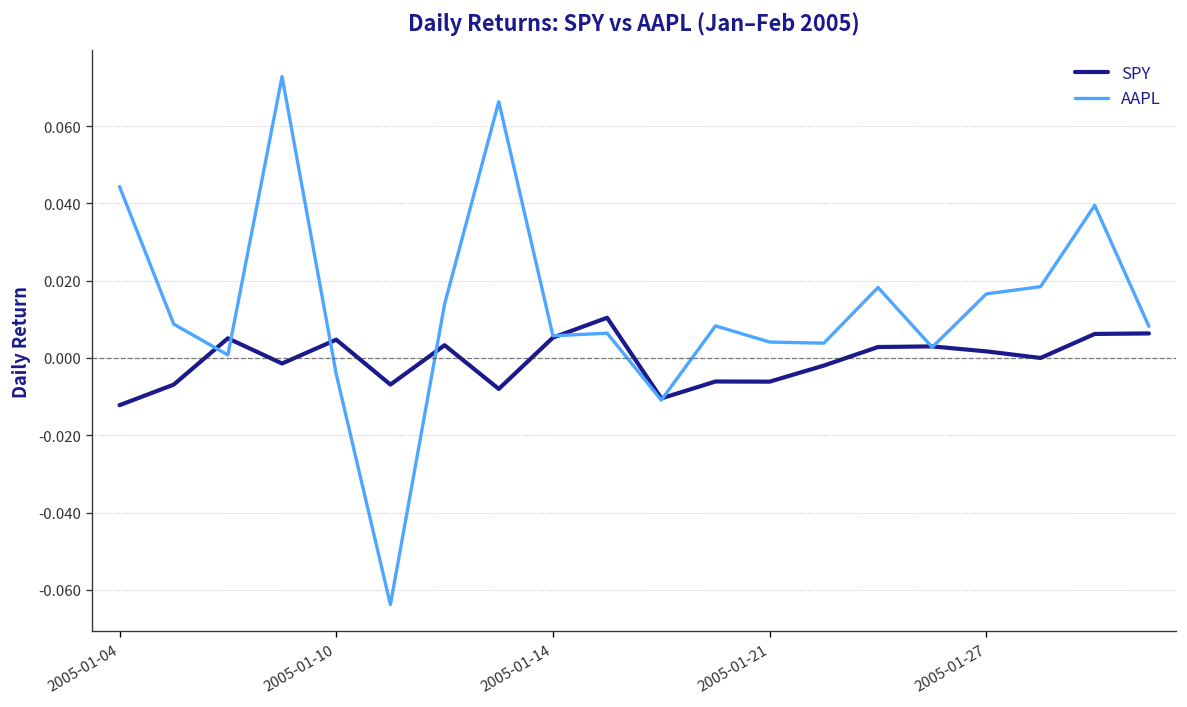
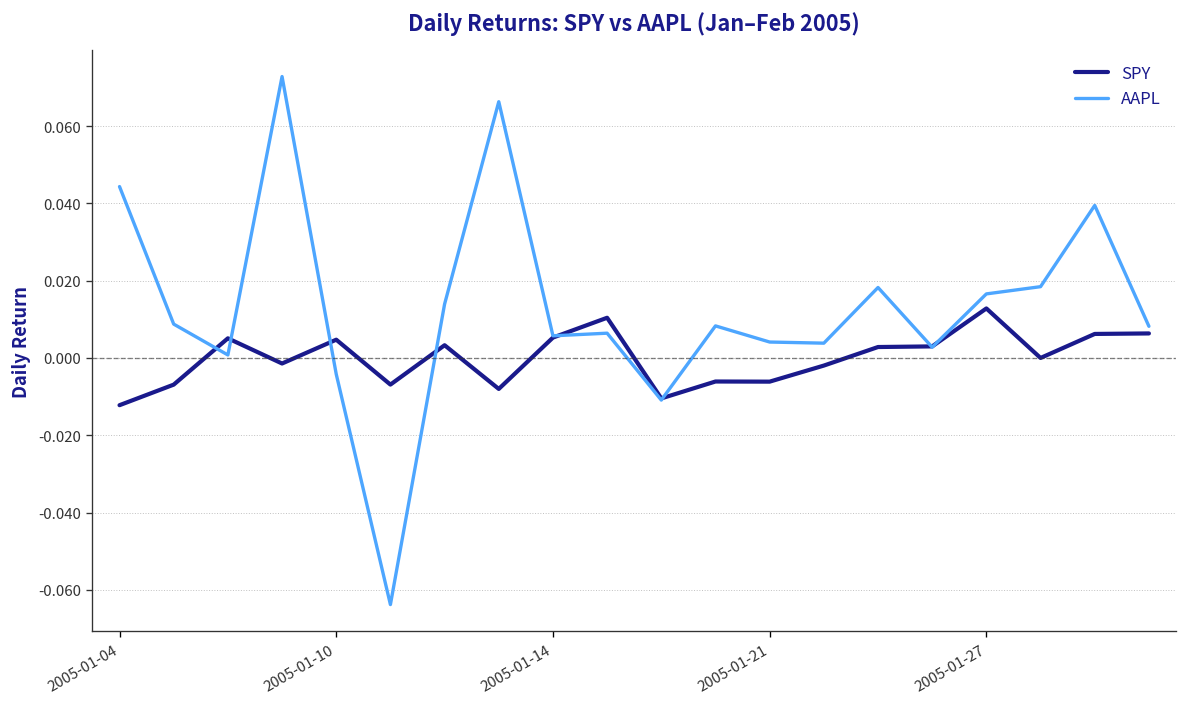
SPY, 2005-01-27: 0.002 -> 0.013
